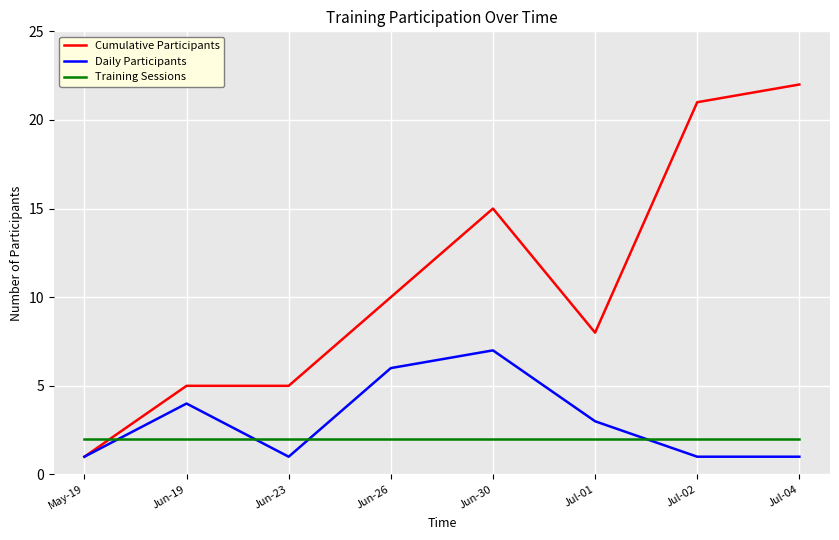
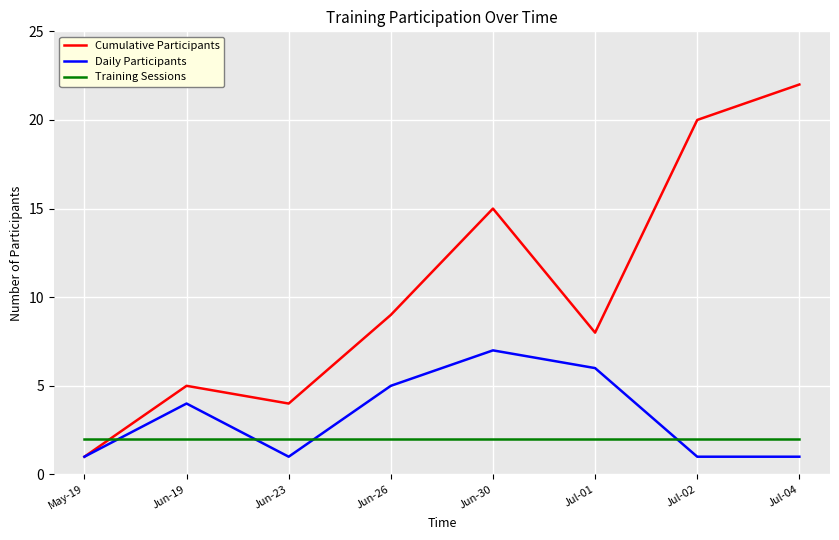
Cumulative Participants, Jun-23: 5 -> 4
Cumulative Participants, Jun-26: 10 -> 9
Daily Participants, Jun-26: 6 -> 5
Daily Participants, Jul-01: 3 -> 6
Cumulative Participants, Jul-02: 21 -> 20
